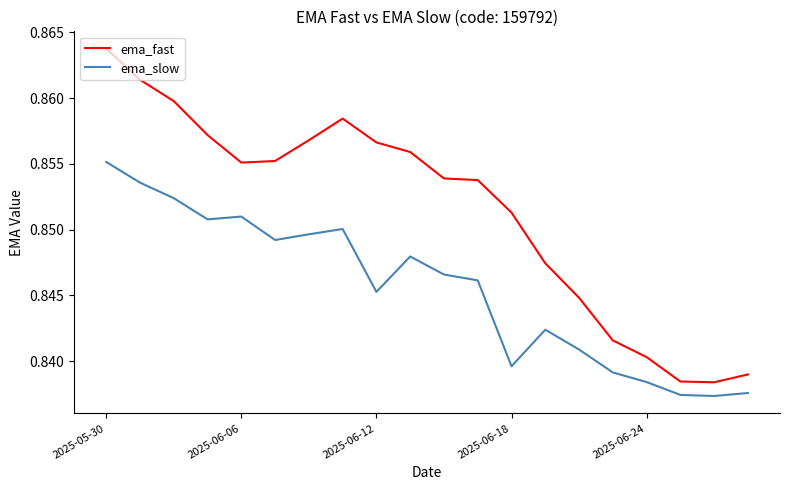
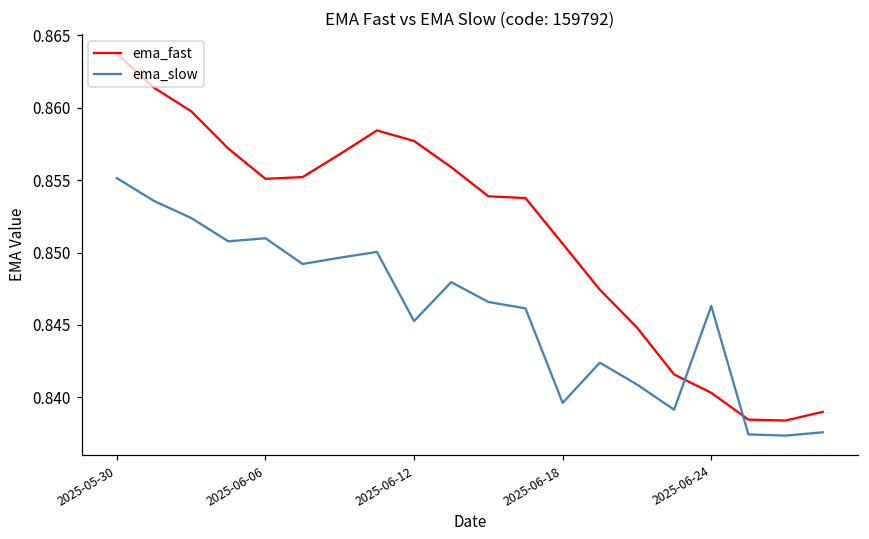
ema_fast, 2025-06-12: 0.8566 -> 0.8577
ema_fast, 2025-06-18: 0.8513 -> 0.8506
ema_slow, 2025-06-24: 0.8384 -> 0.8463
